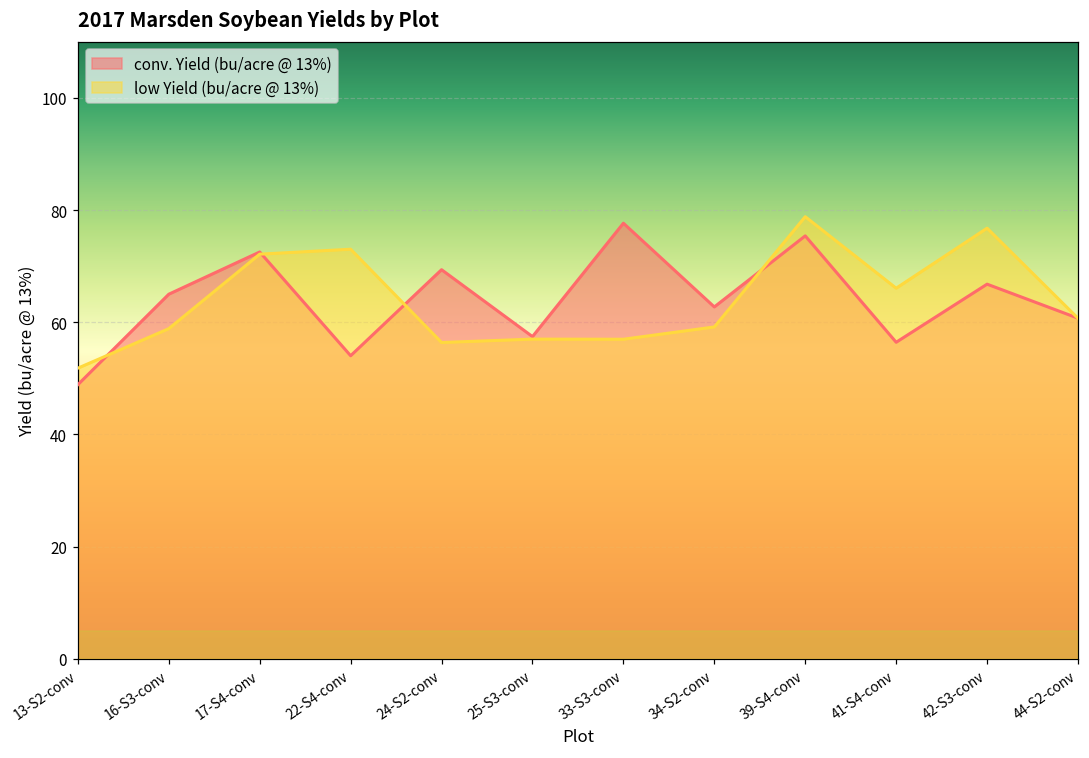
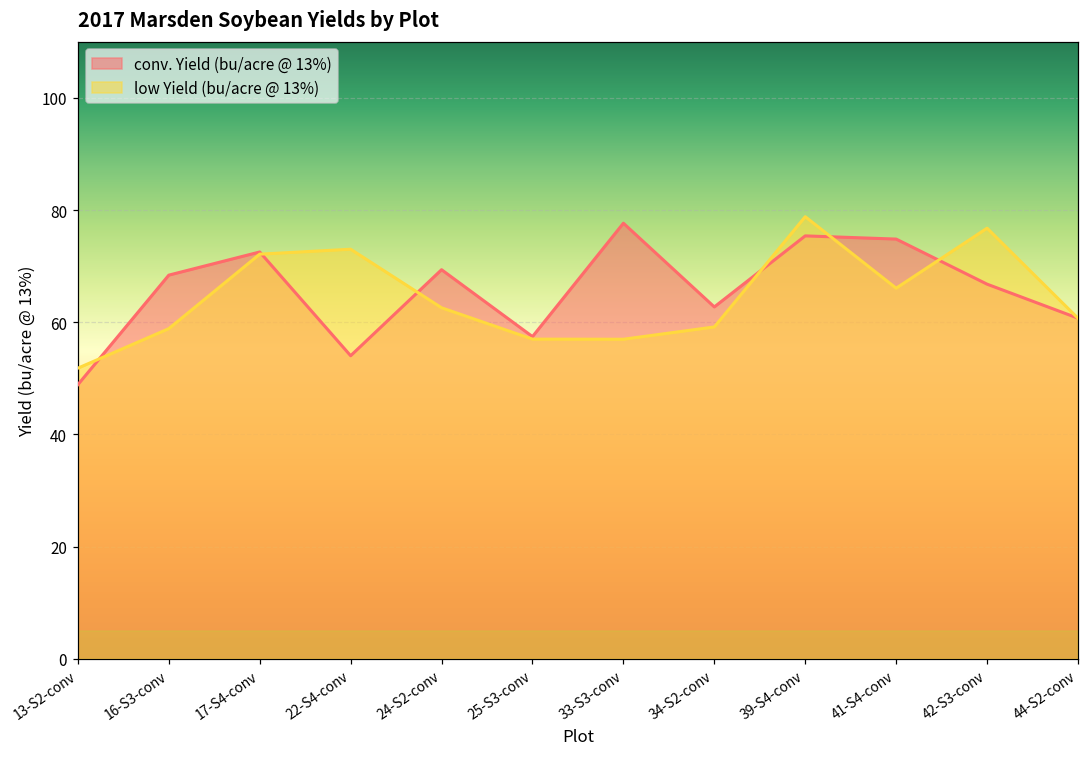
conv. Yield (bu/acre @ 13%), 16-S3-conv: 65 -> 68
low Yield (bu/acre @ 13%), 24-S2-conv: 56 -> 63
conv. Yield (bu/acre @ 13%), 41-S4-conv: 56 -> 75
